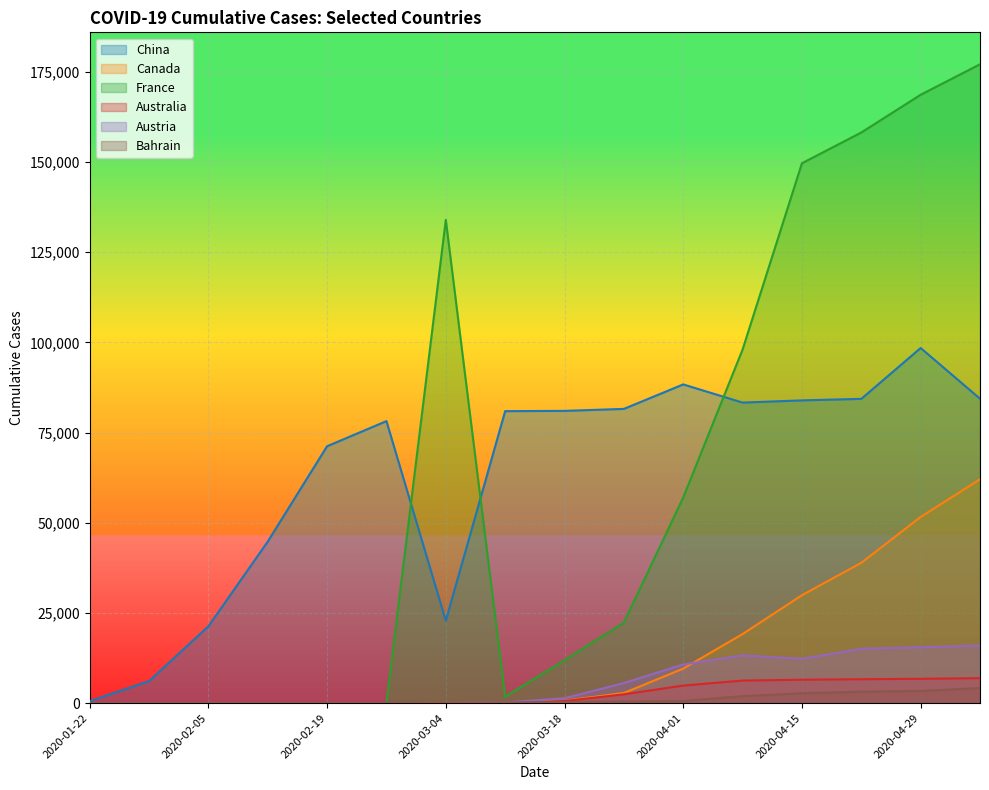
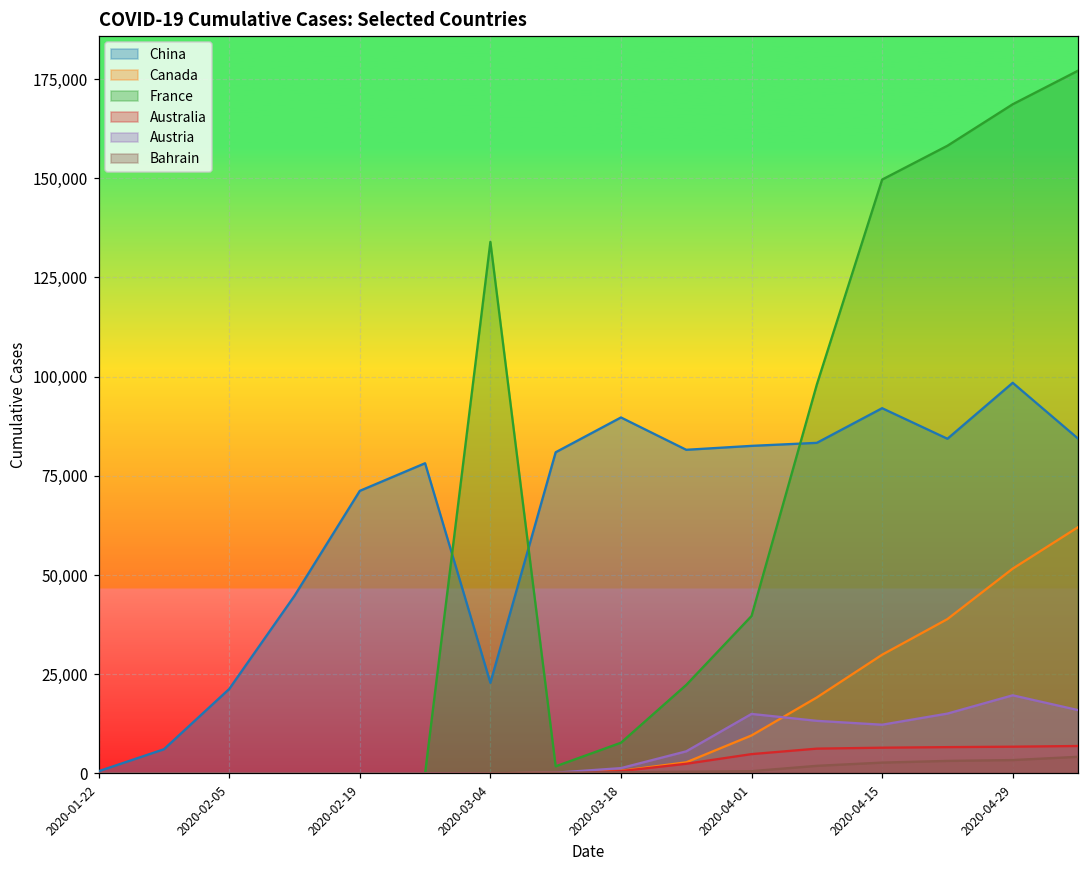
China, 2020-03-18: 81,000 -> 90,000
France, 2020-03-18: 12,000 -> 8,000
China, 2020-04-01: 88,000 -> 83,000
France, 2020-04-01: 57,000 -> 40,000
Austria, 2020-04-01: 11,000 -> 15,000
China, 2020-04-15: 84,000 -> 92,000
Austria, 2020-04-29: 15,000 -> 20,000
